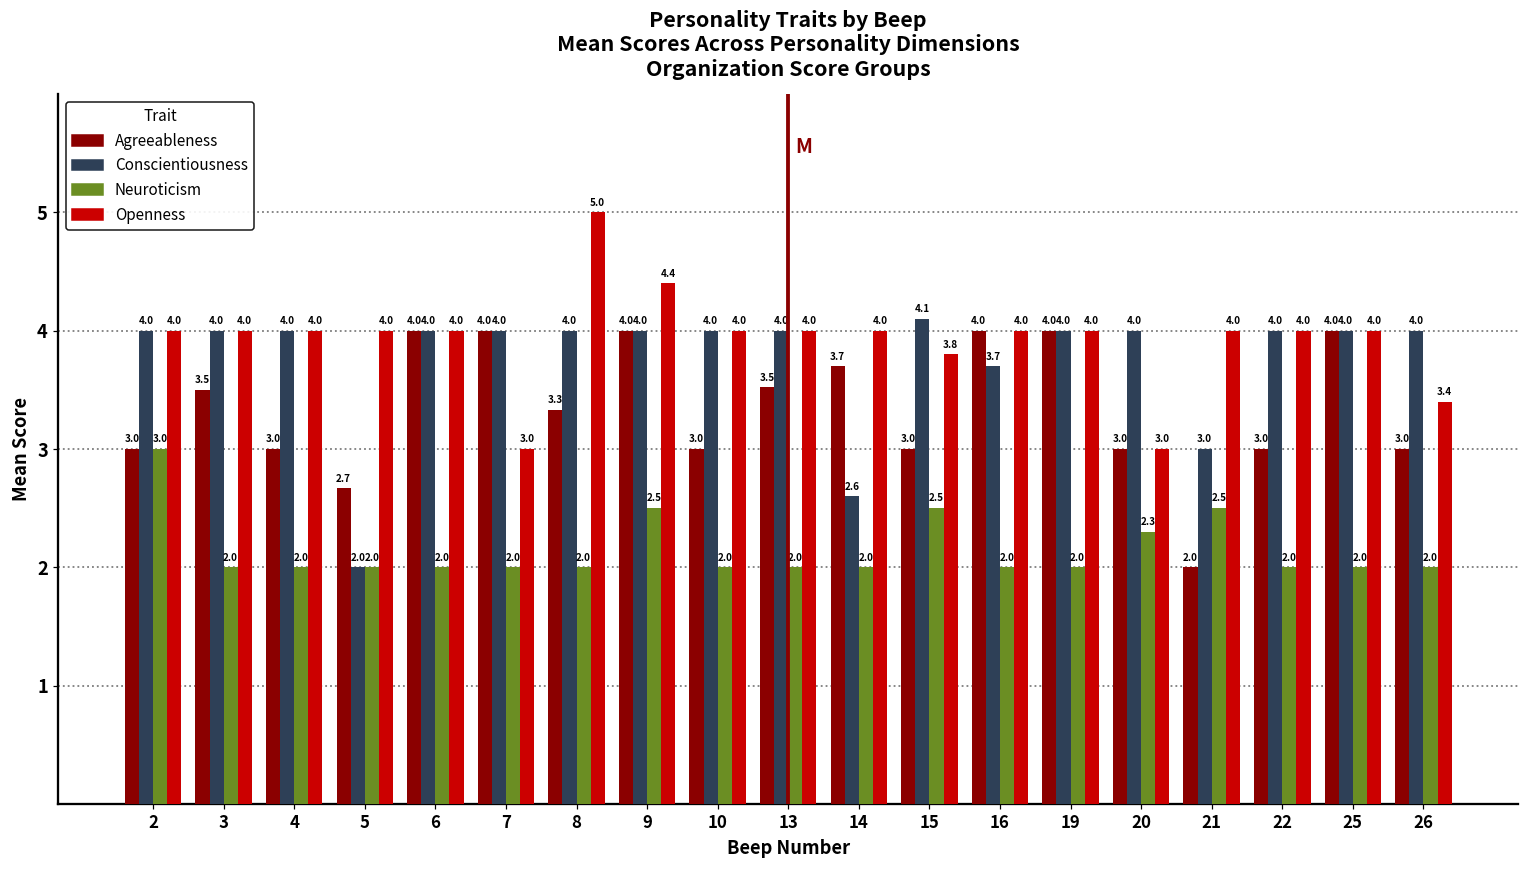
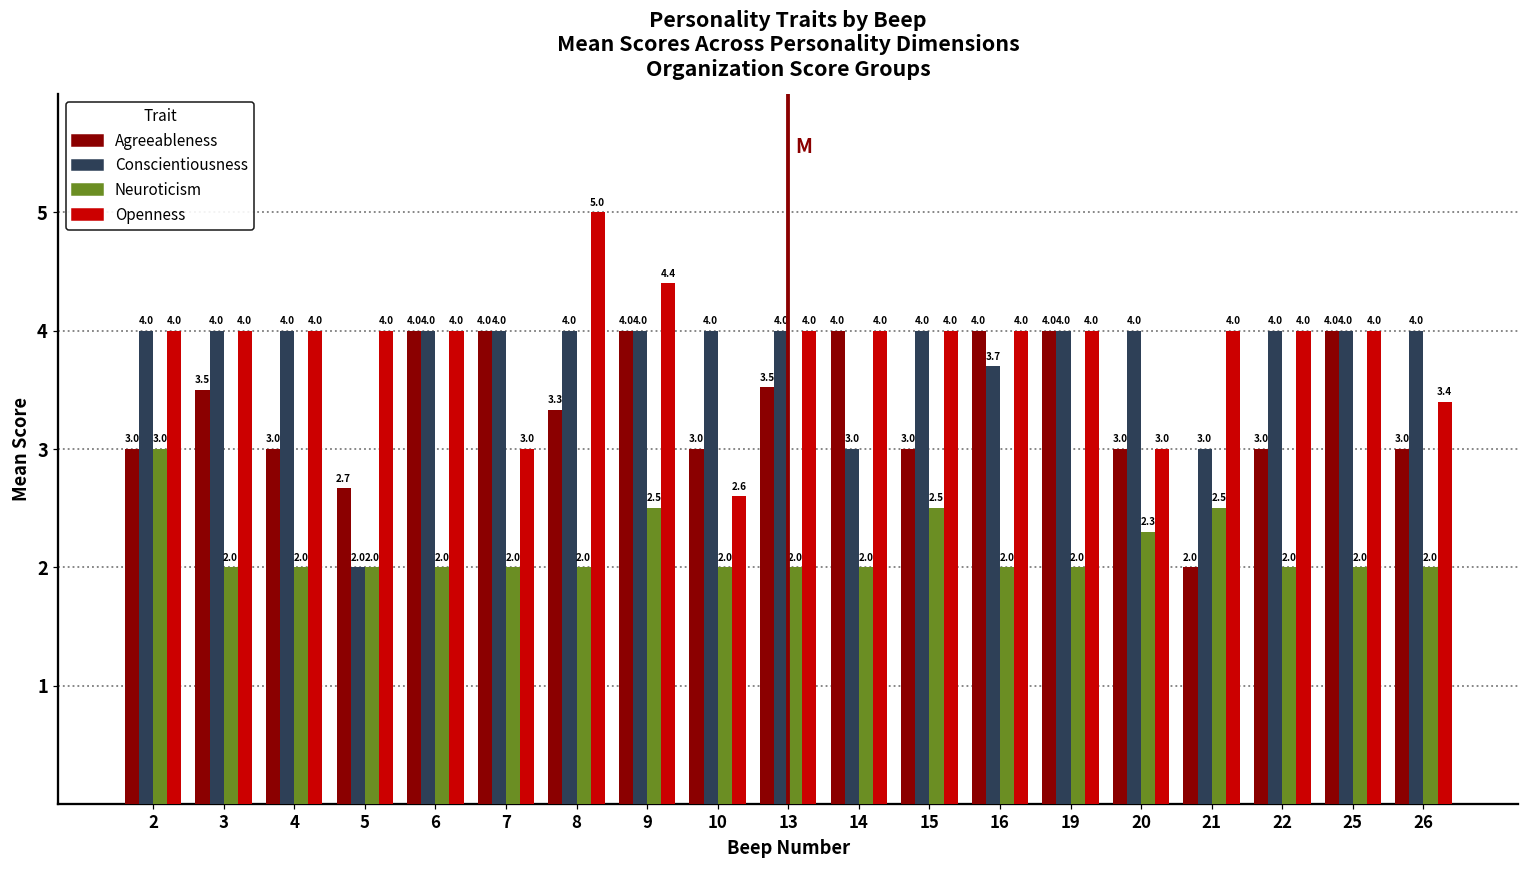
Openness, 10: 4.0 -> 2.6
Agreeableness, 14: 3.7 -> 4.0
Conscientiousness, 14: 2.6 -> 3.0
Conscientiousness, 15: 4.1 -> 4.0
Openness, 15: 3.8 -> 4.0
